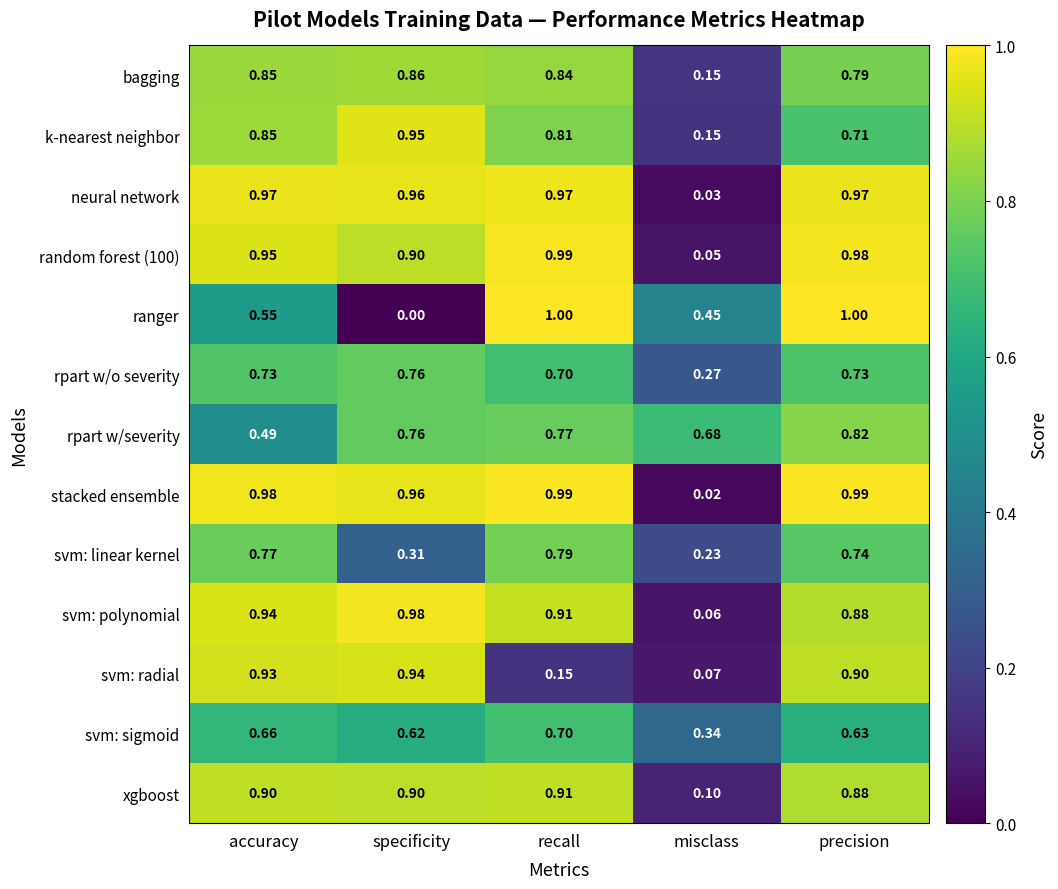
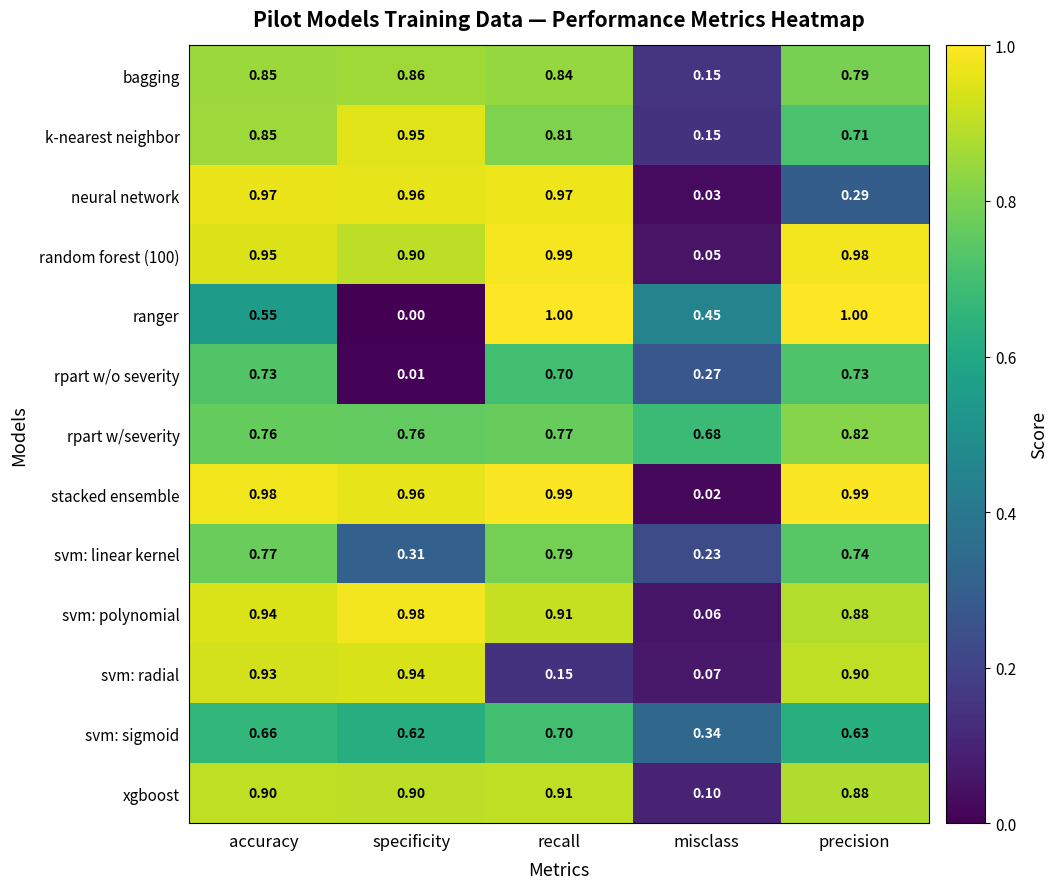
neural network, precision: 0.97 -> 0.29
rpart w/o severity, specificity: 0.76 -> 0.01
rpart w/severity, accuracy: 0.49 -> 0.76
